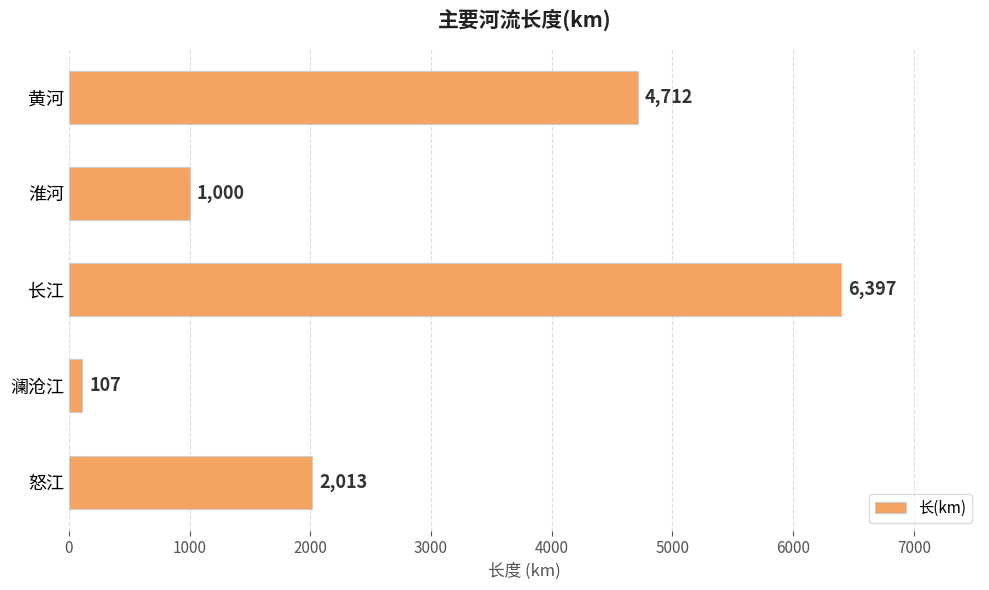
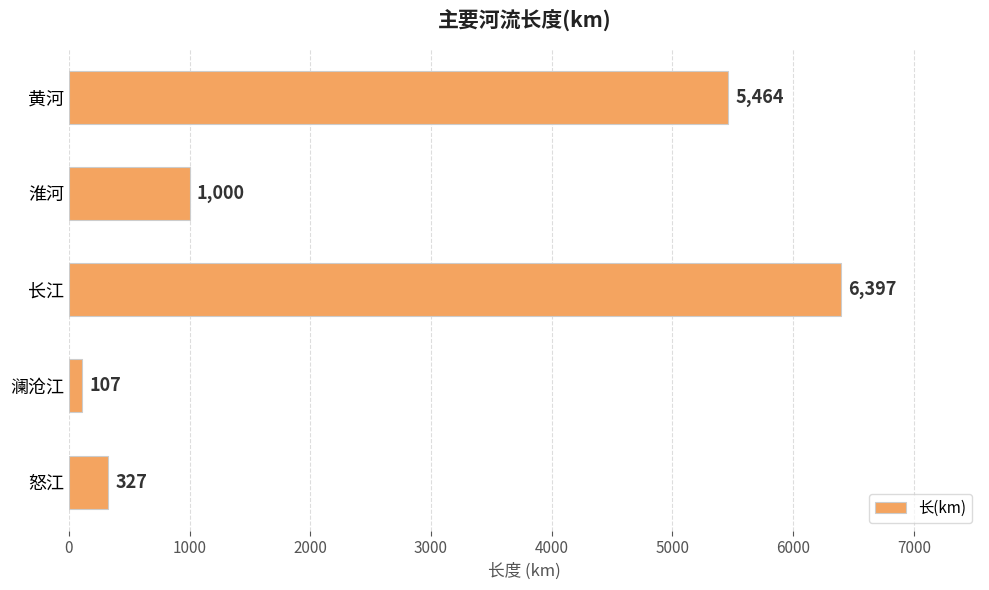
黄河: 4,712 -> 5,464
怒江: 2,013 -> 327
